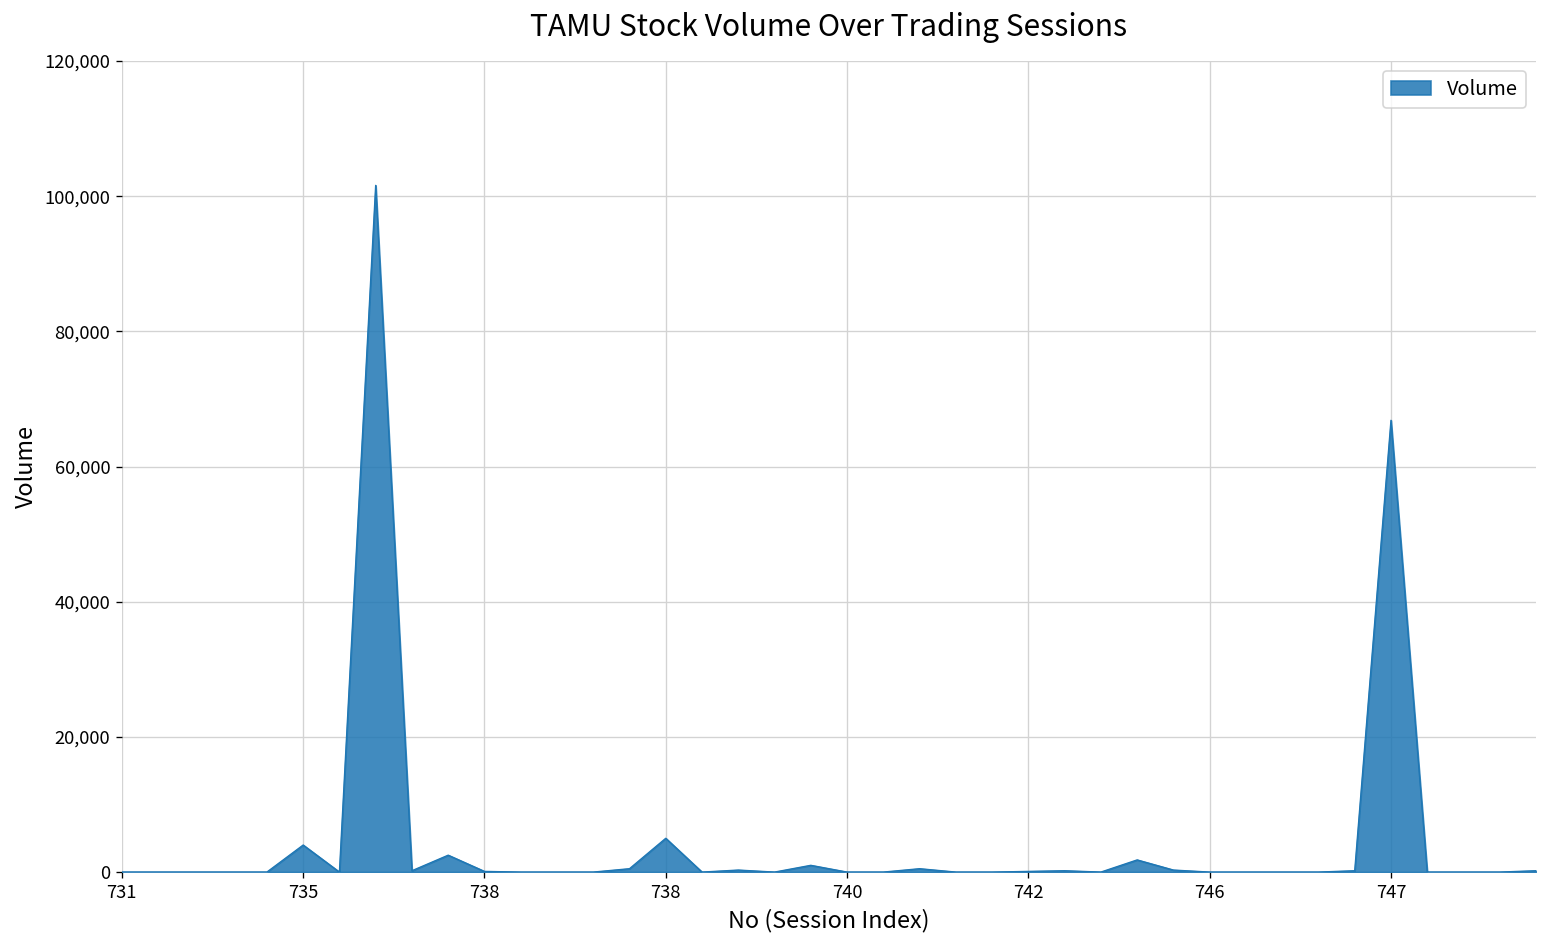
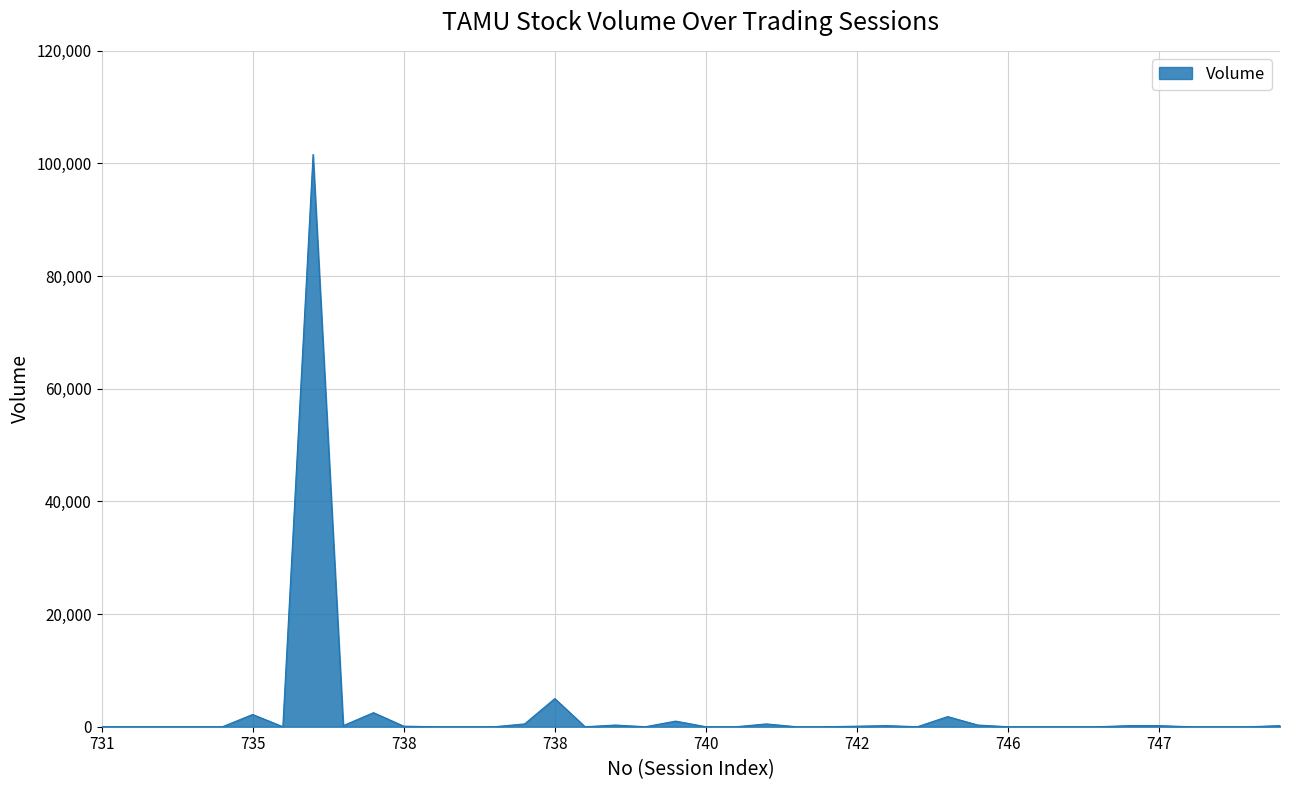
735: 4,000 -> 2,000
747: 67,000 -> 0
